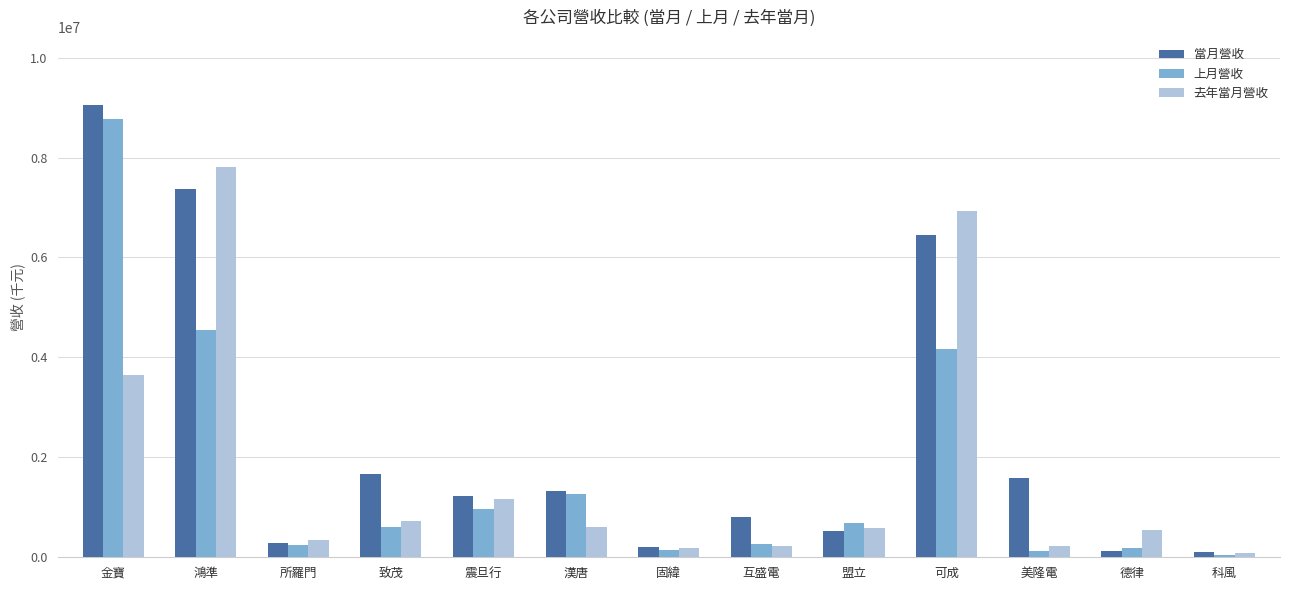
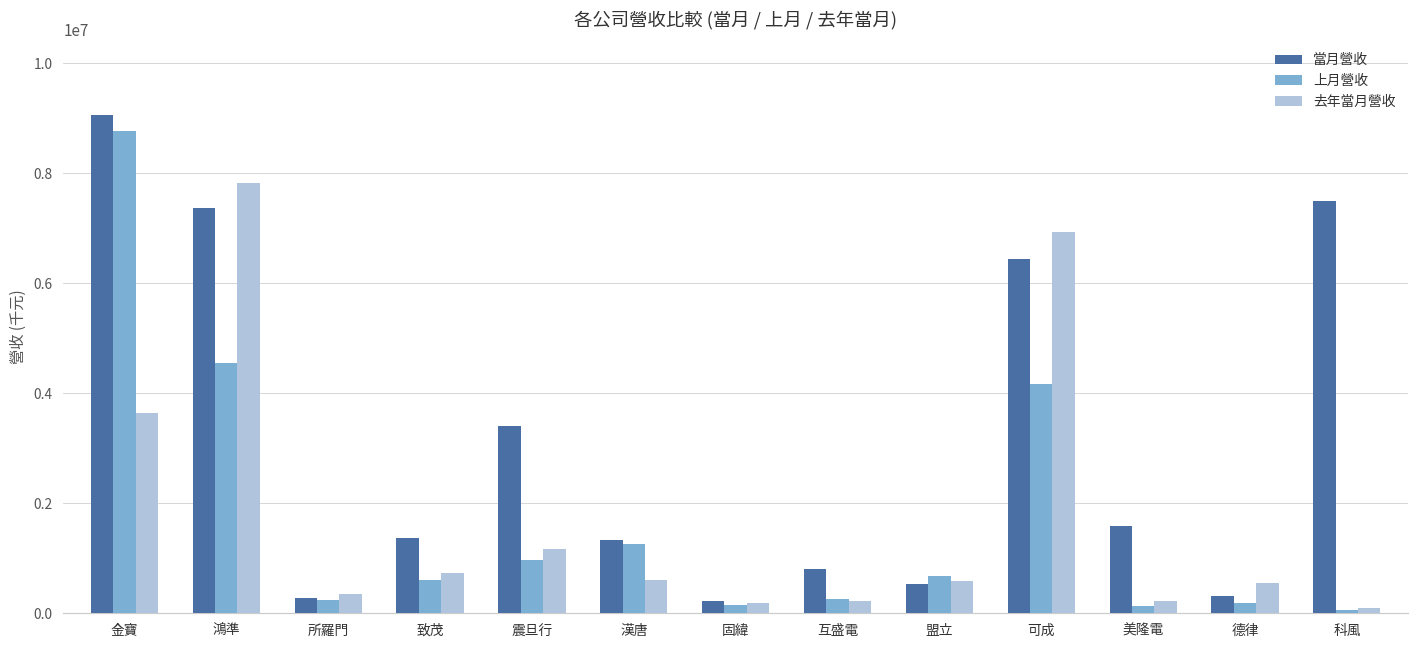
當月營收, 致茂: 1700000 -> 1400000
當月營收, 震旦行: 1200000 -> 3400000
當月營收, 德律: 100000 -> 300000
當月營收, 科風: 100000 -> 7500000
